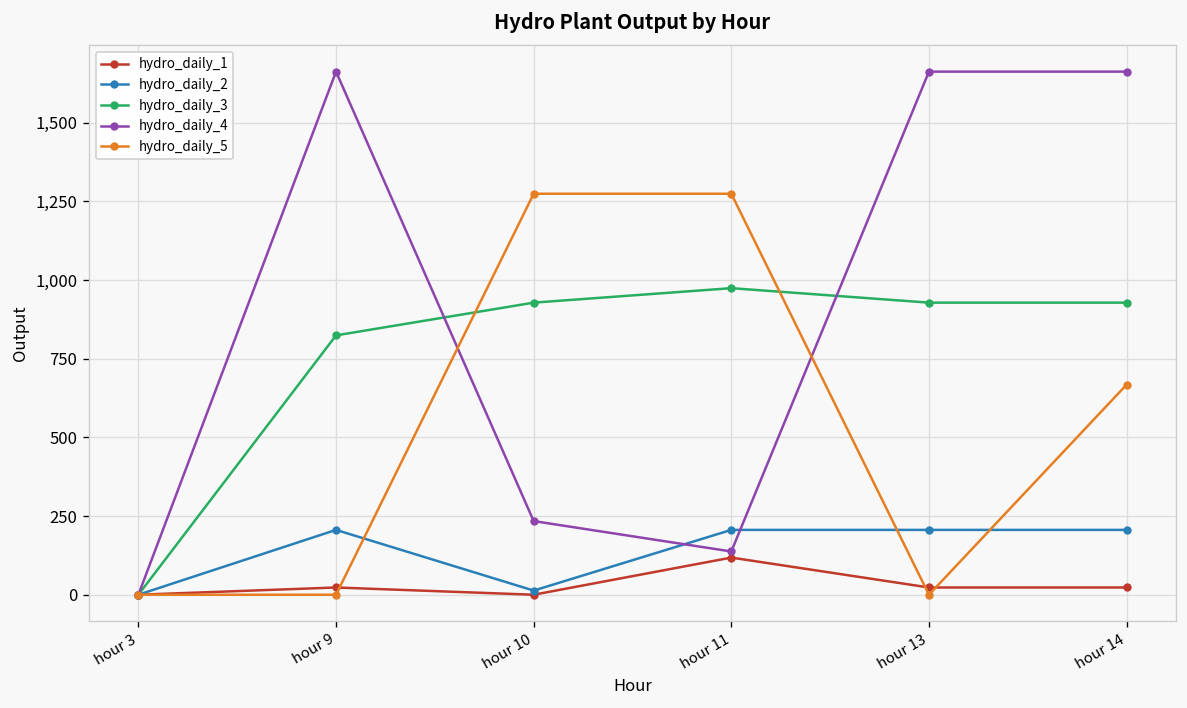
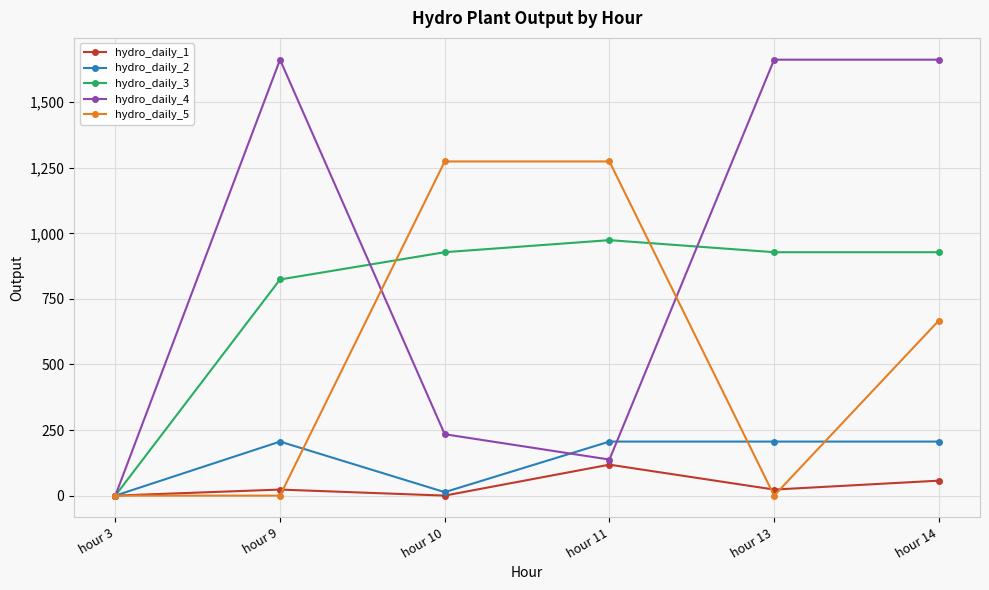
hydro_daily_1, hour 14: 20 -> 60
